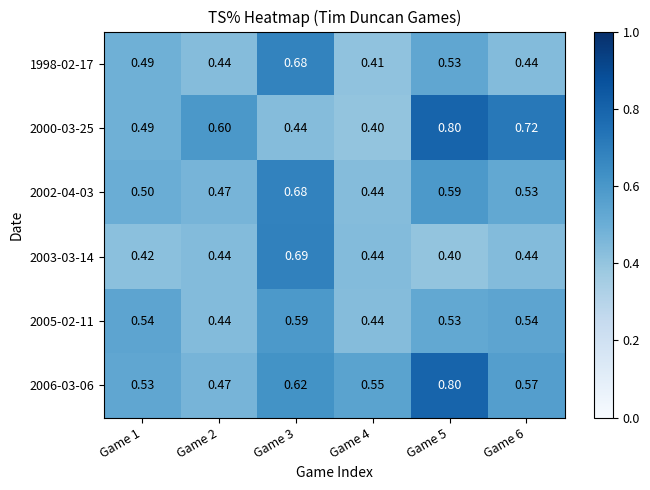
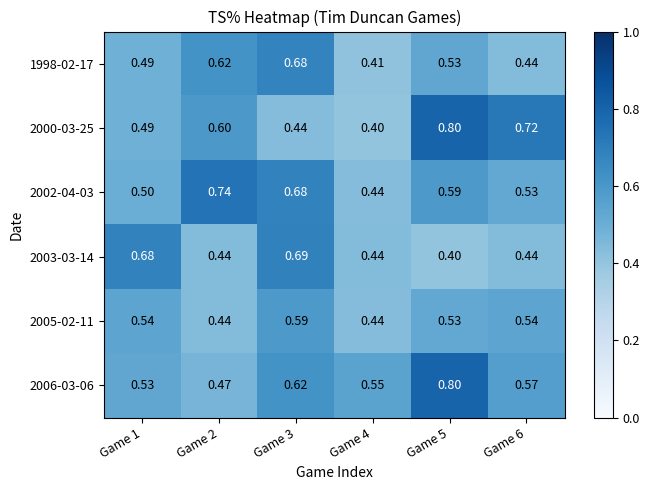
1998-02-17, Game 2: 0.44 -> 0.62
2002-04-03, Game 2: 0.47 -> 0.74
2003-03-14, Game 1: 0.42 -> 0.68
